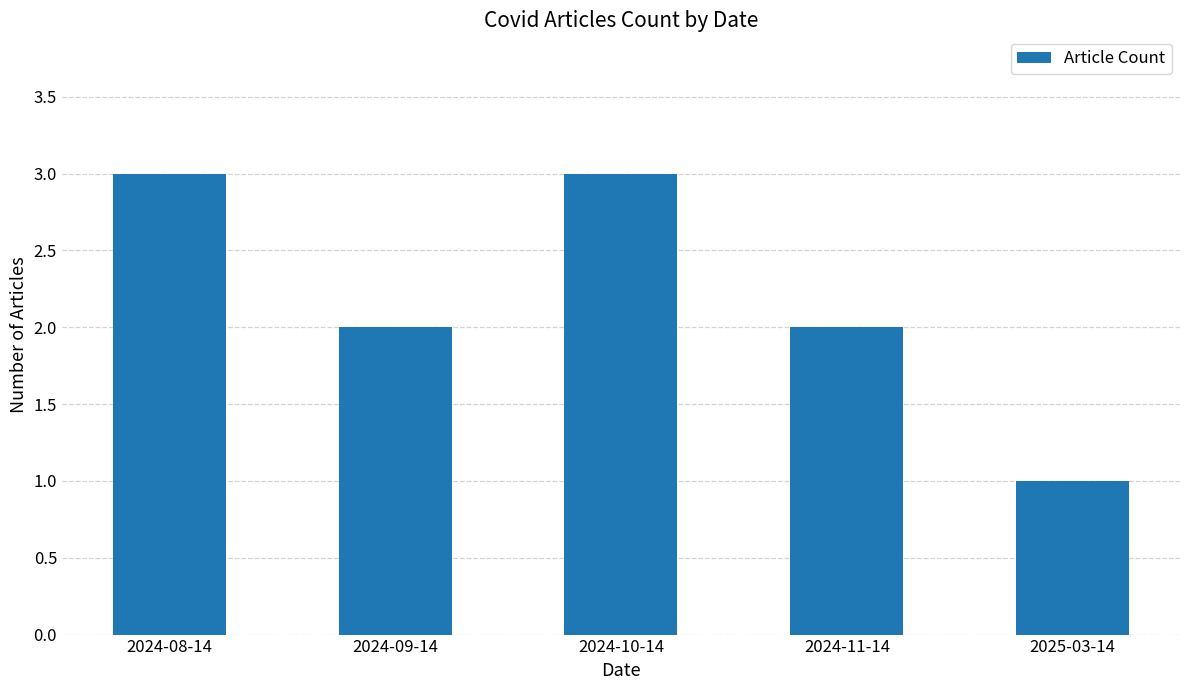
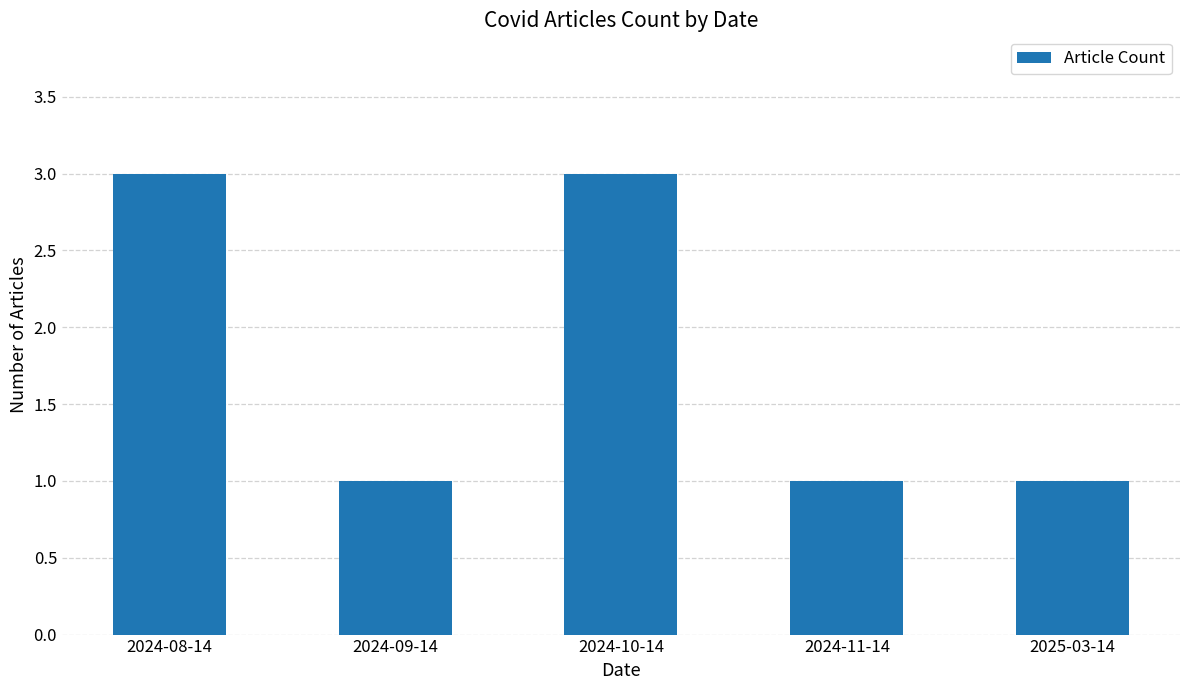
2024-09-14: 2 -> 1
2024-11-14: 2 -> 1
